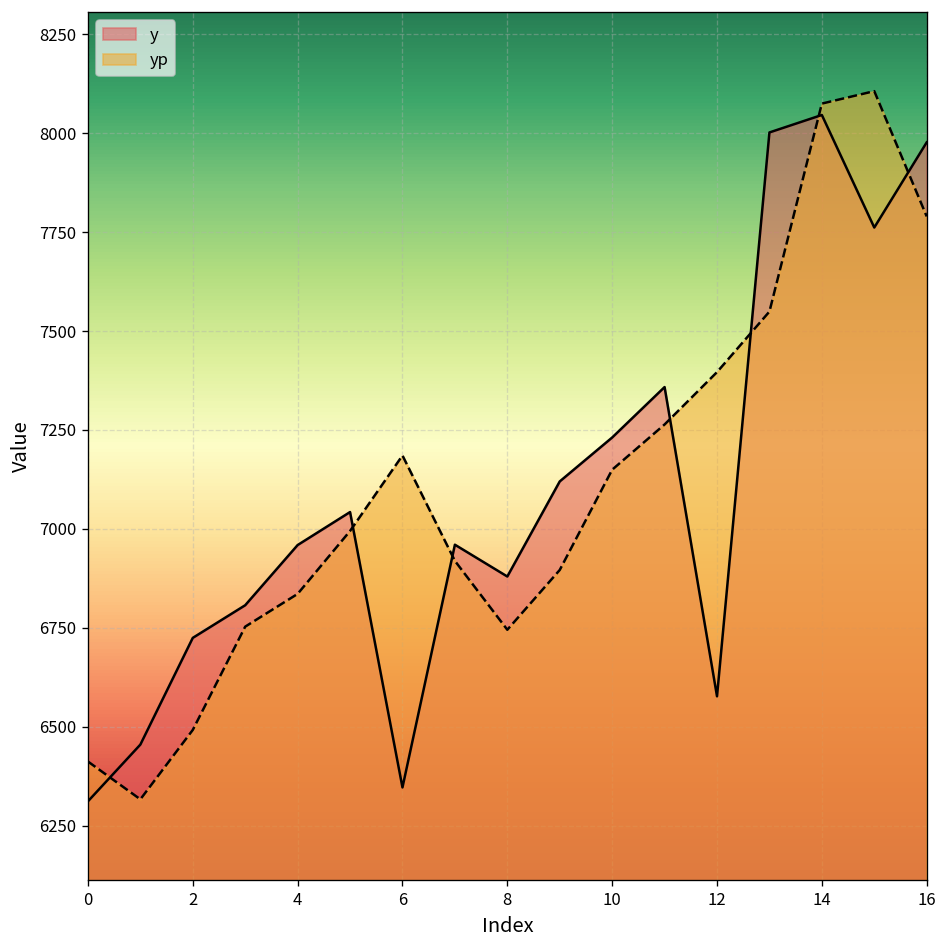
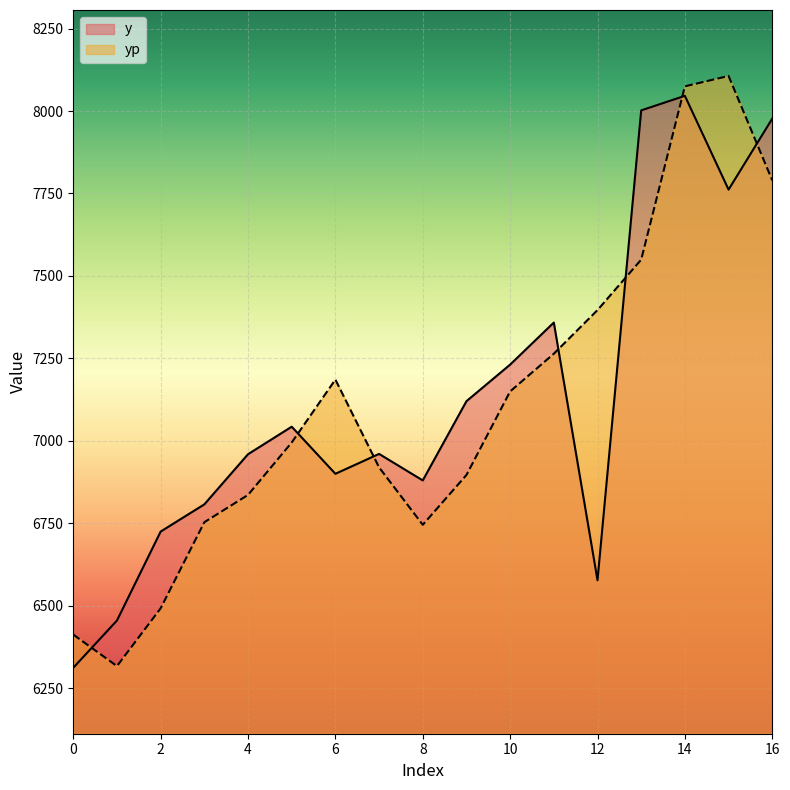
y, 6: 6350 -> 6900
